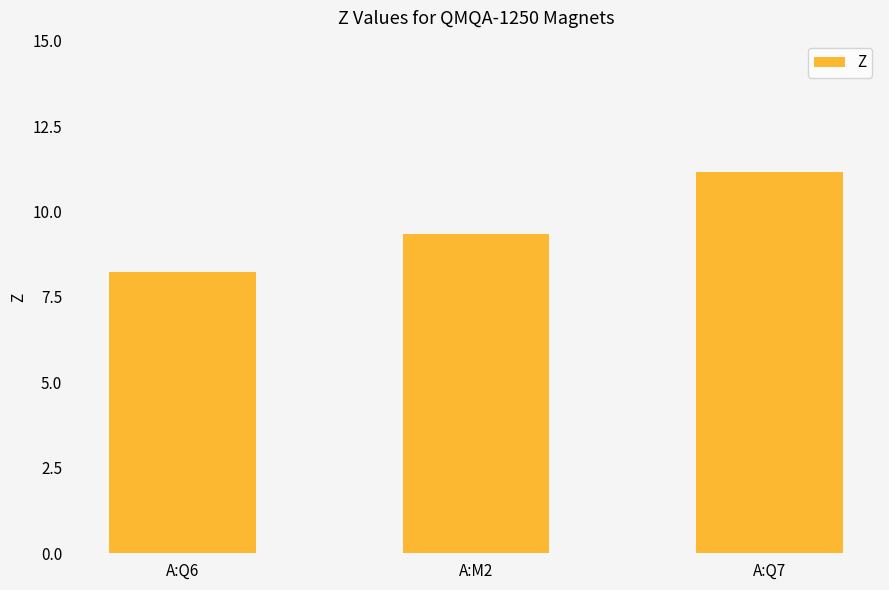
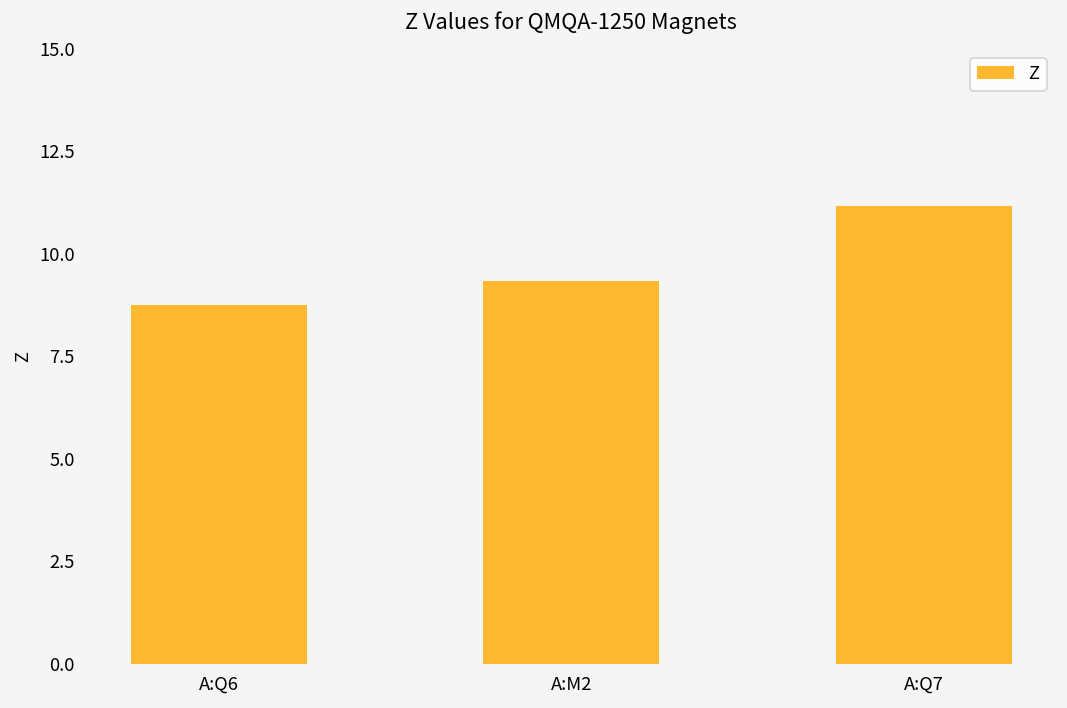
A:Q6: 8.2 -> 8.8
